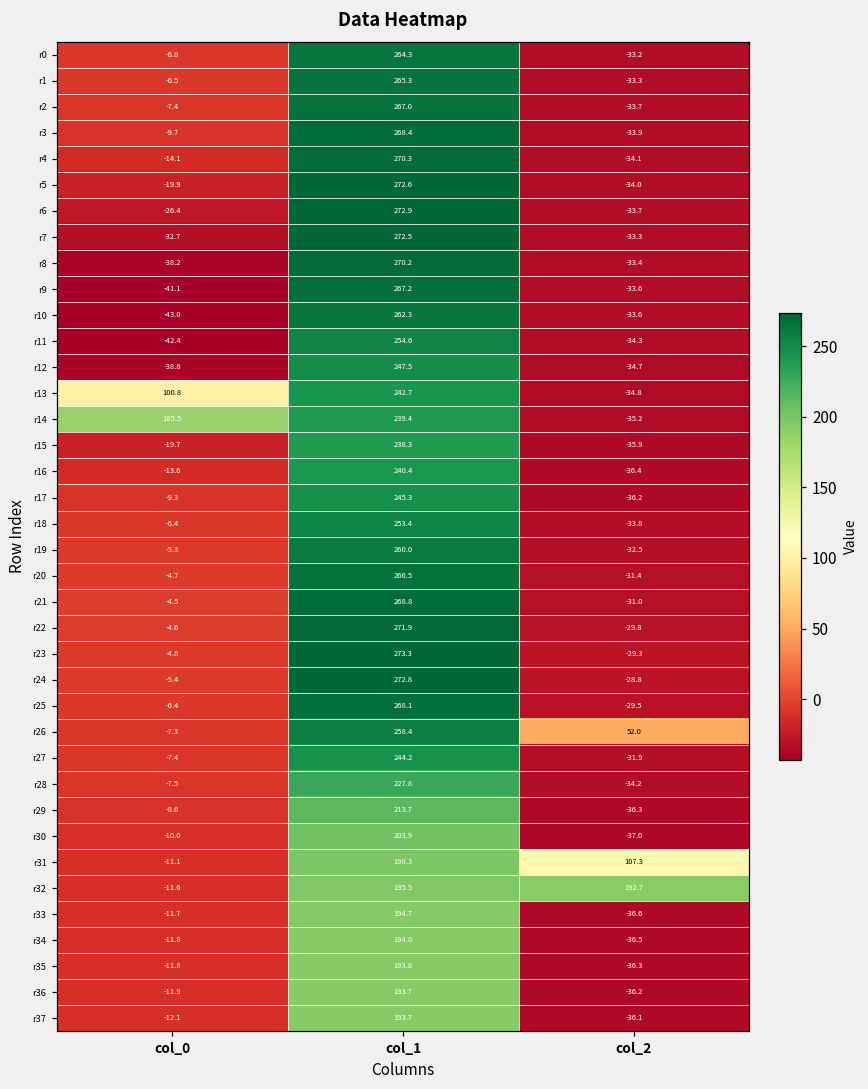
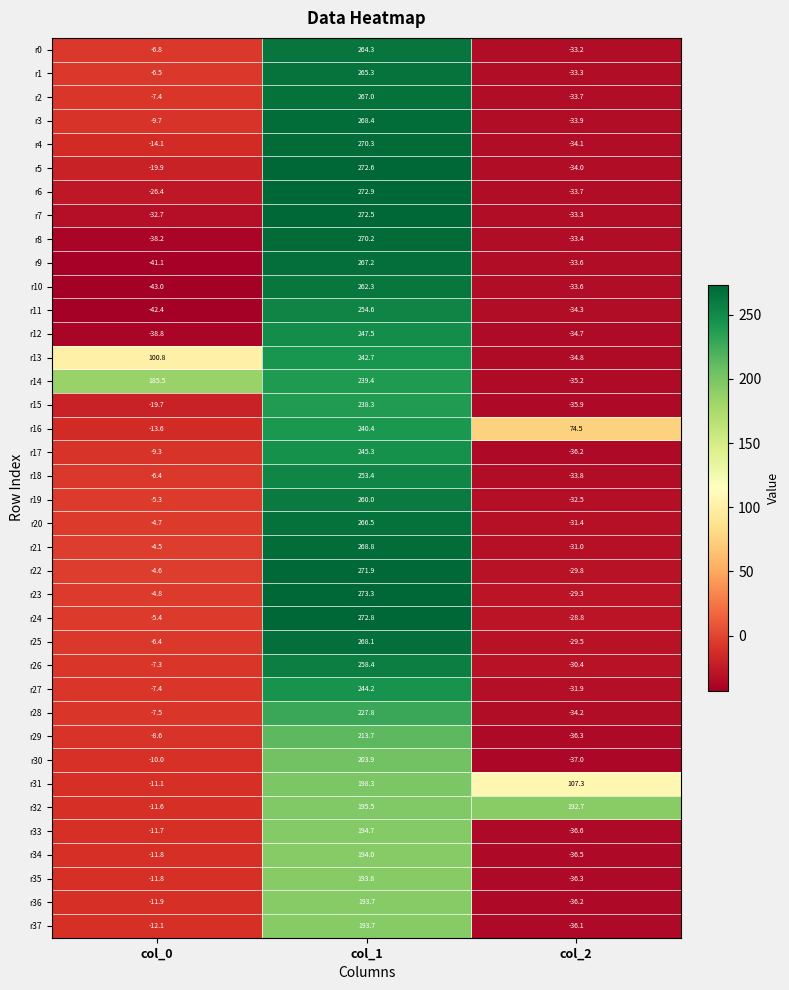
r16, col_2: -36.4 -> 74.5
r26, col_2: 52.0 -> -30.4
